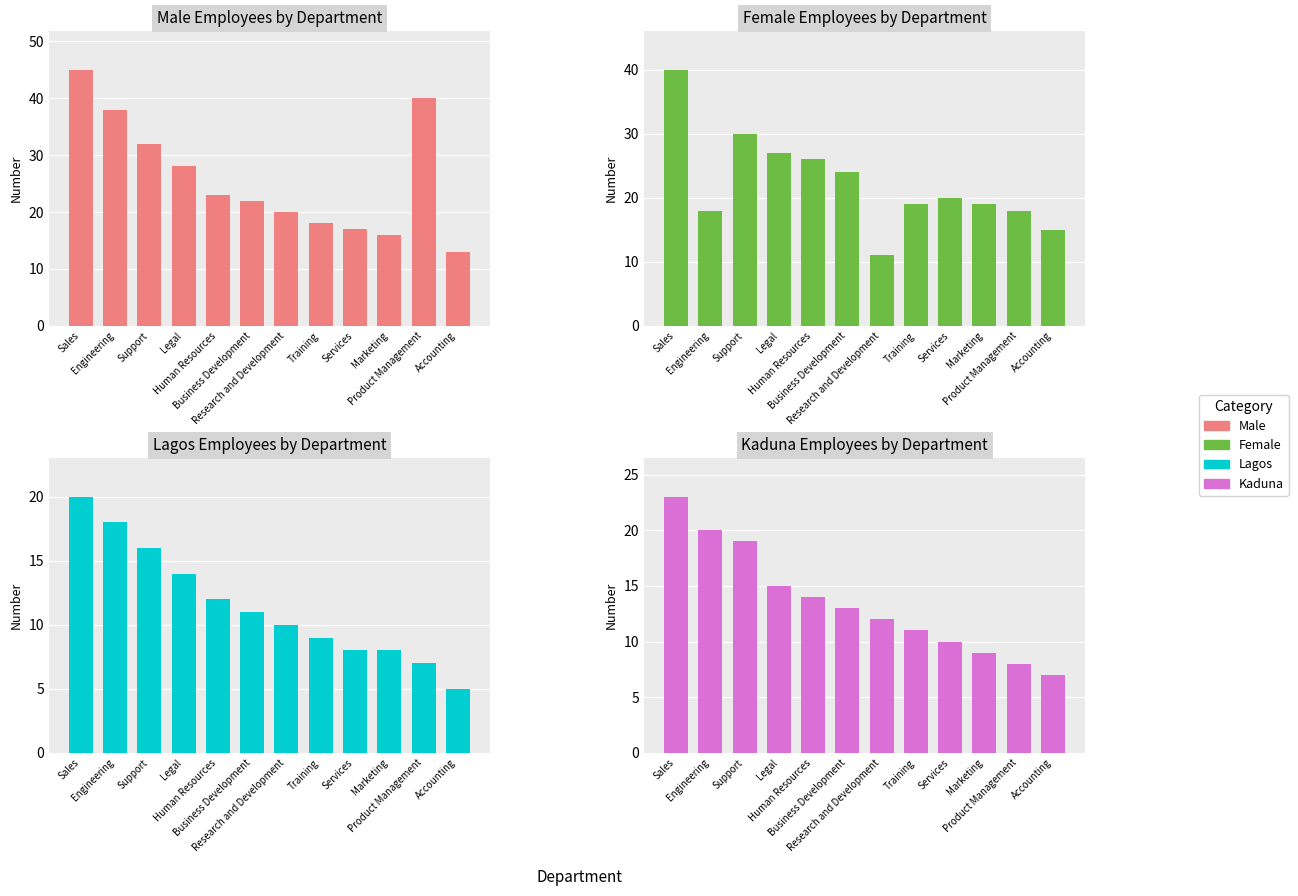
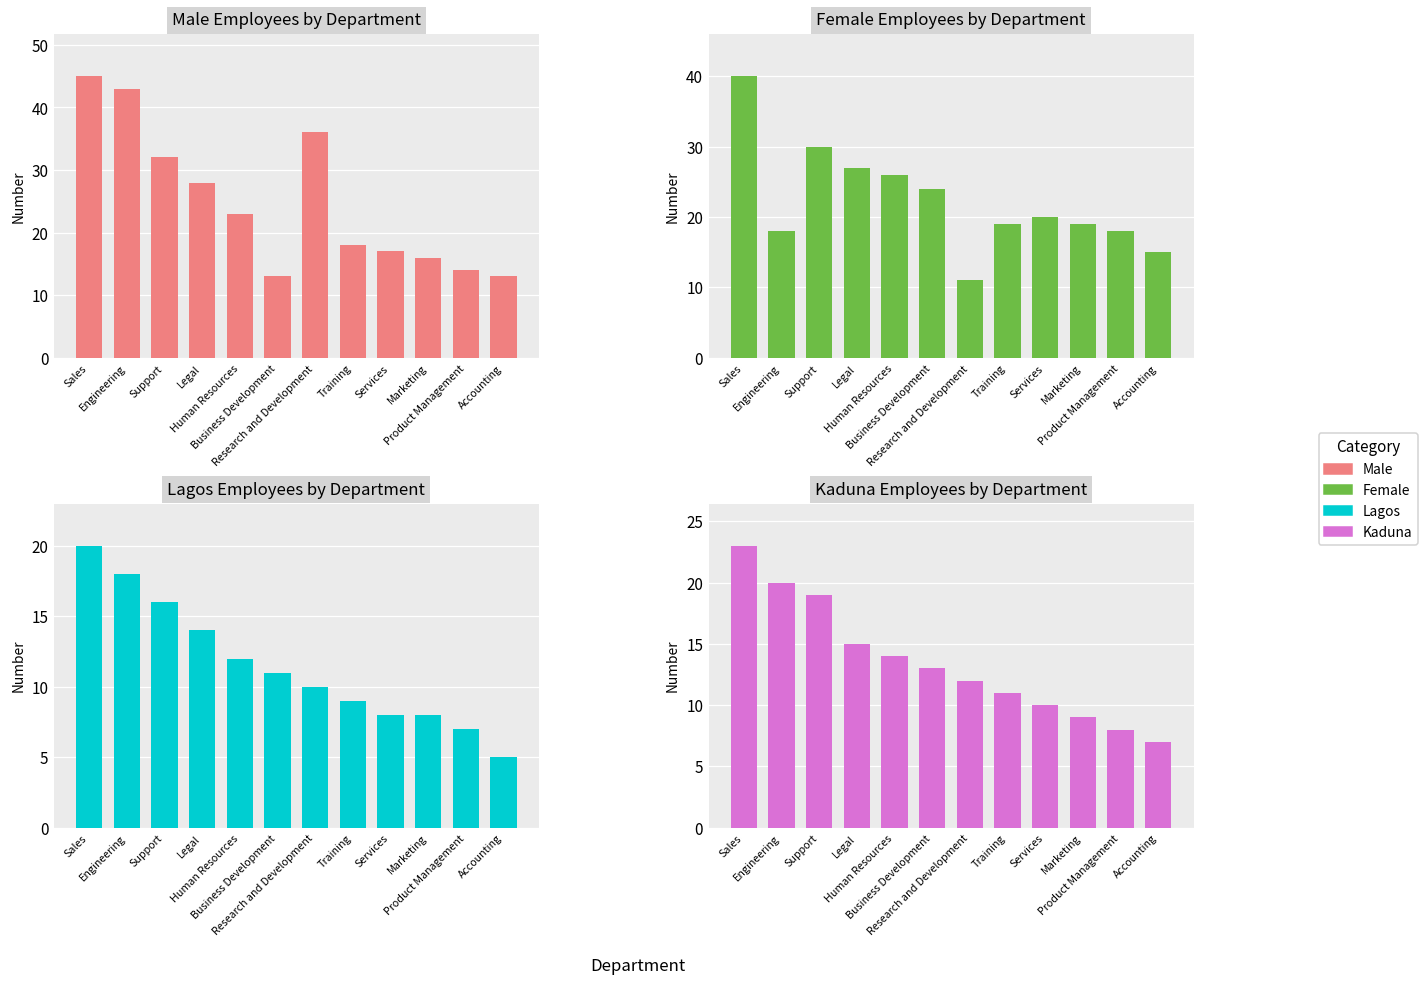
Male Employees by Department, Engineering: 38 -> 43
Male Employees by Department, Business Development: 22 -> 13
Male Employees by Department, Research and Development: 20 -> 36
Male Employees by Department, Product Management: 40 -> 14
